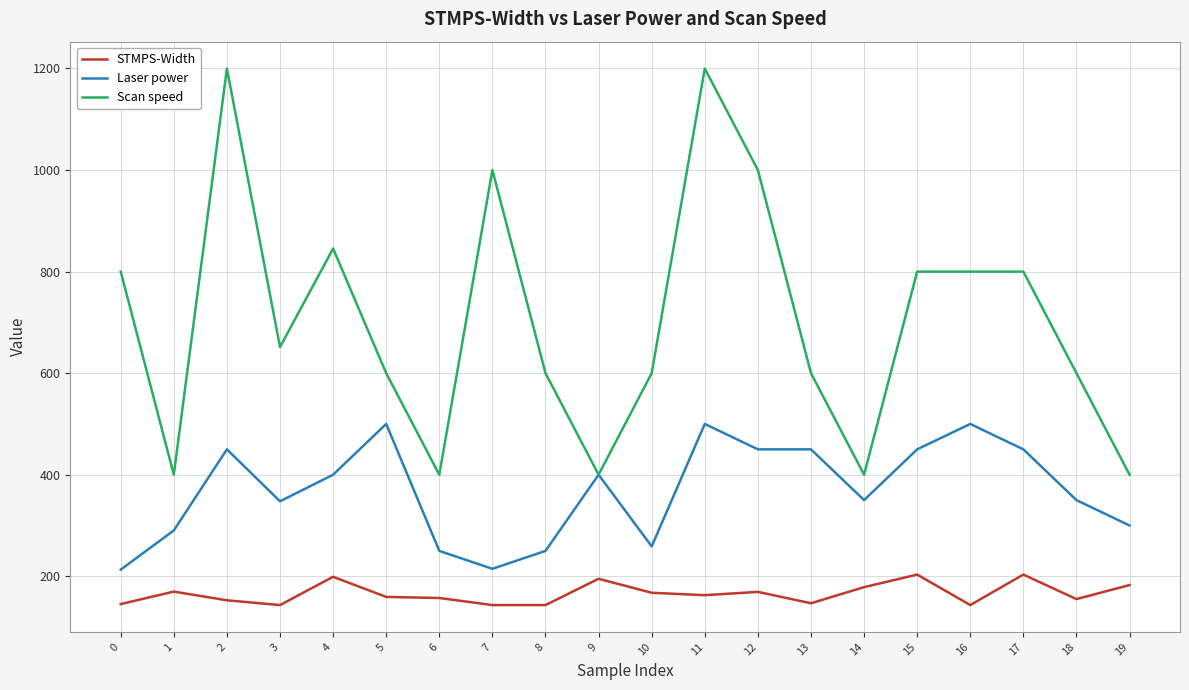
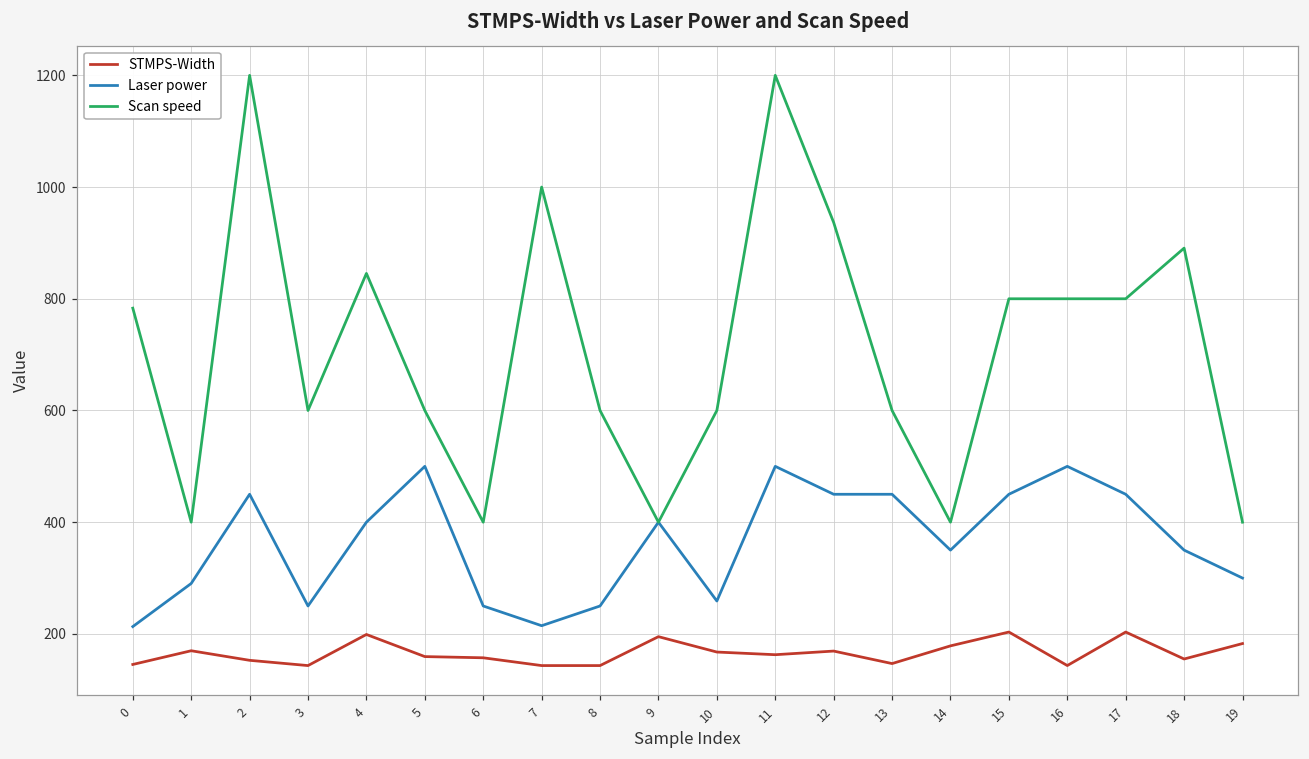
Scan speed, 0: 800 -> 780
Laser power, 3: 350 -> 250
Scan speed, 3: 650 -> 600
Scan speed, 12: 1000 -> 940
Scan speed, 18: 600 -> 890
